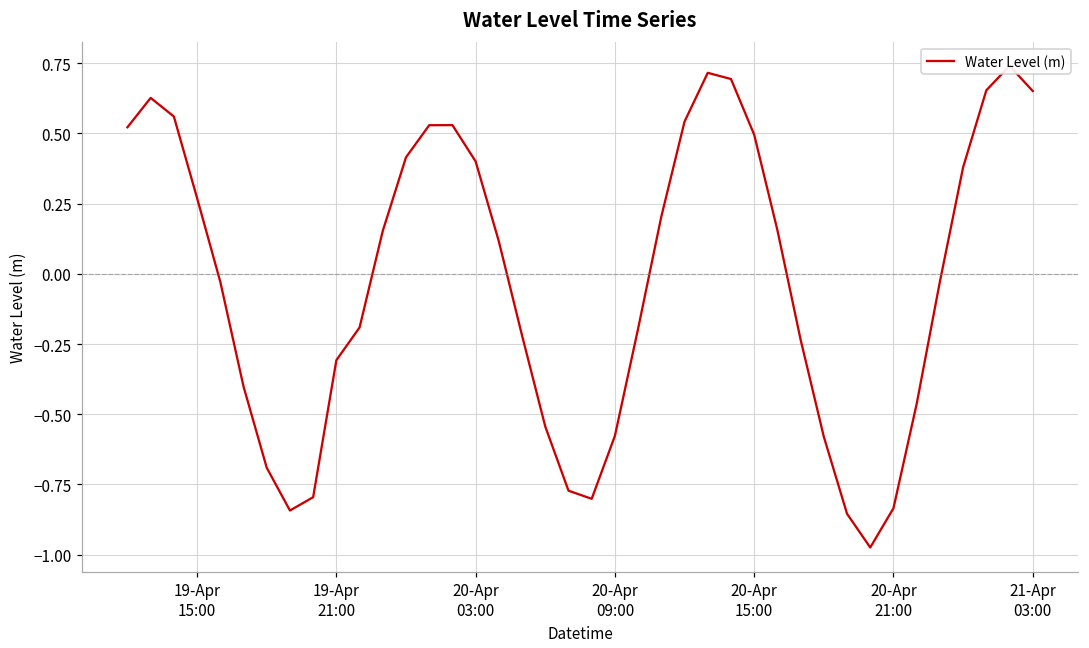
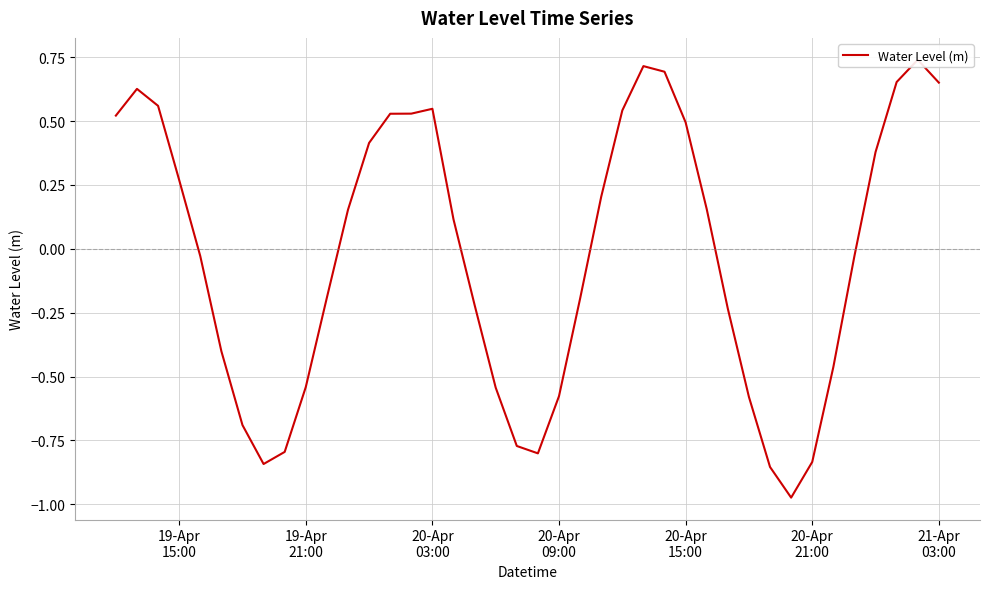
19-Apr 21:00: -0.31 -> -0.54
20-Apr 03:00: 0.40 -> 0.55
